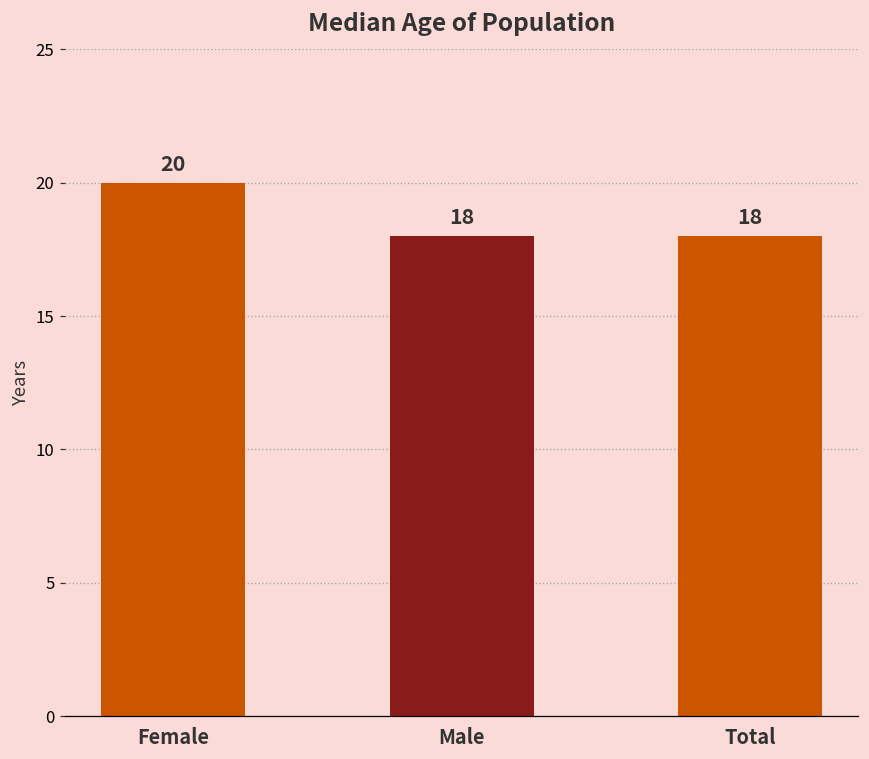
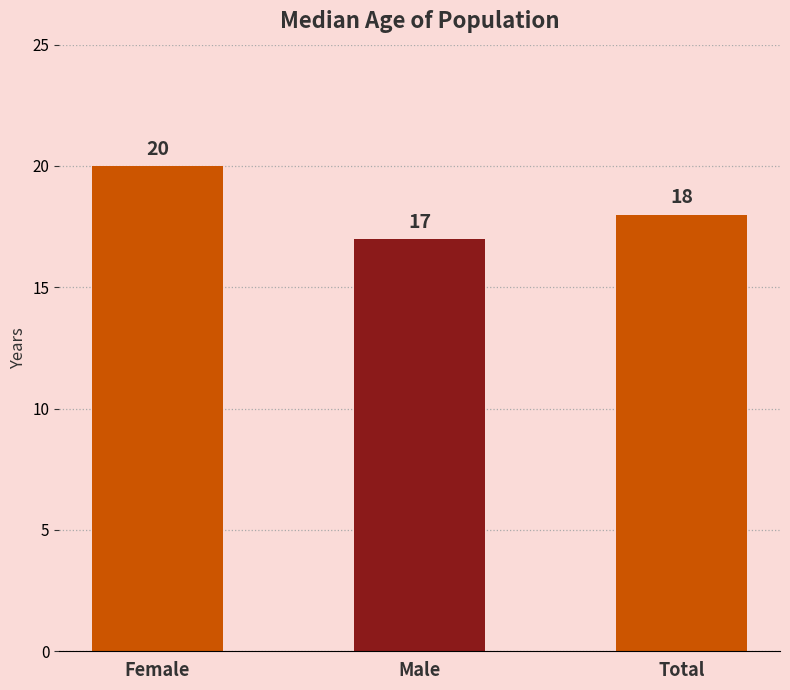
Male: 18 -> 17
